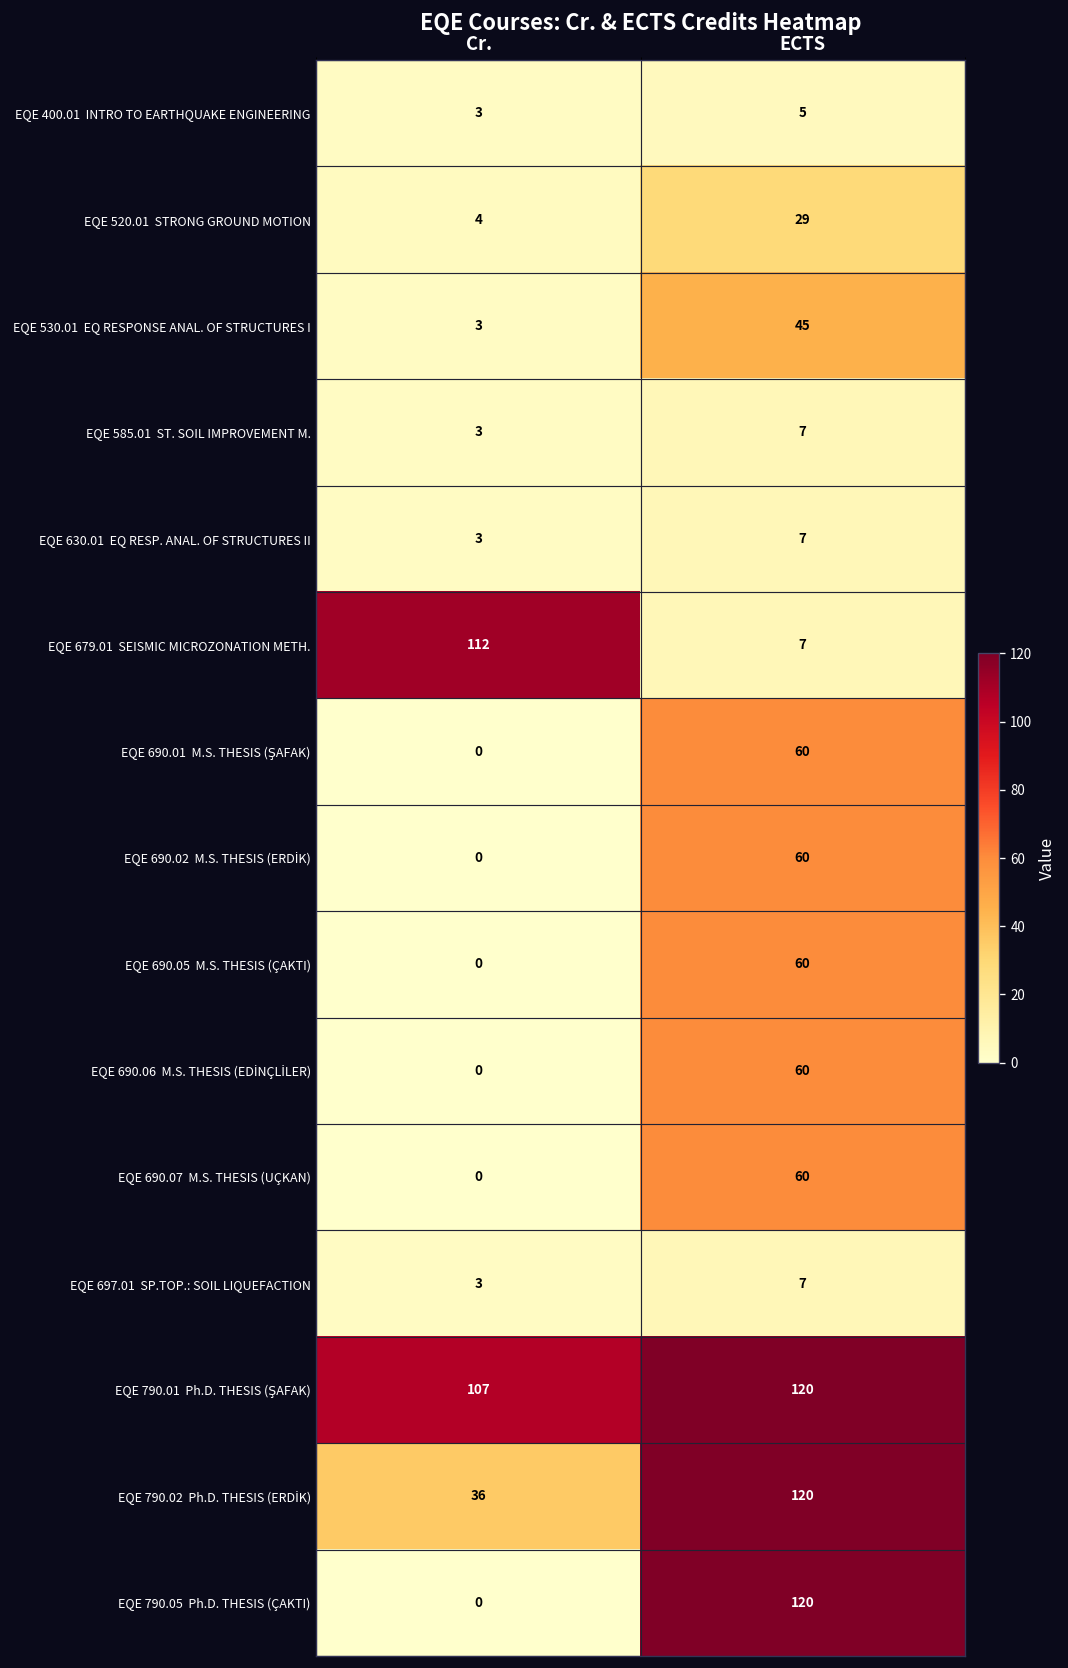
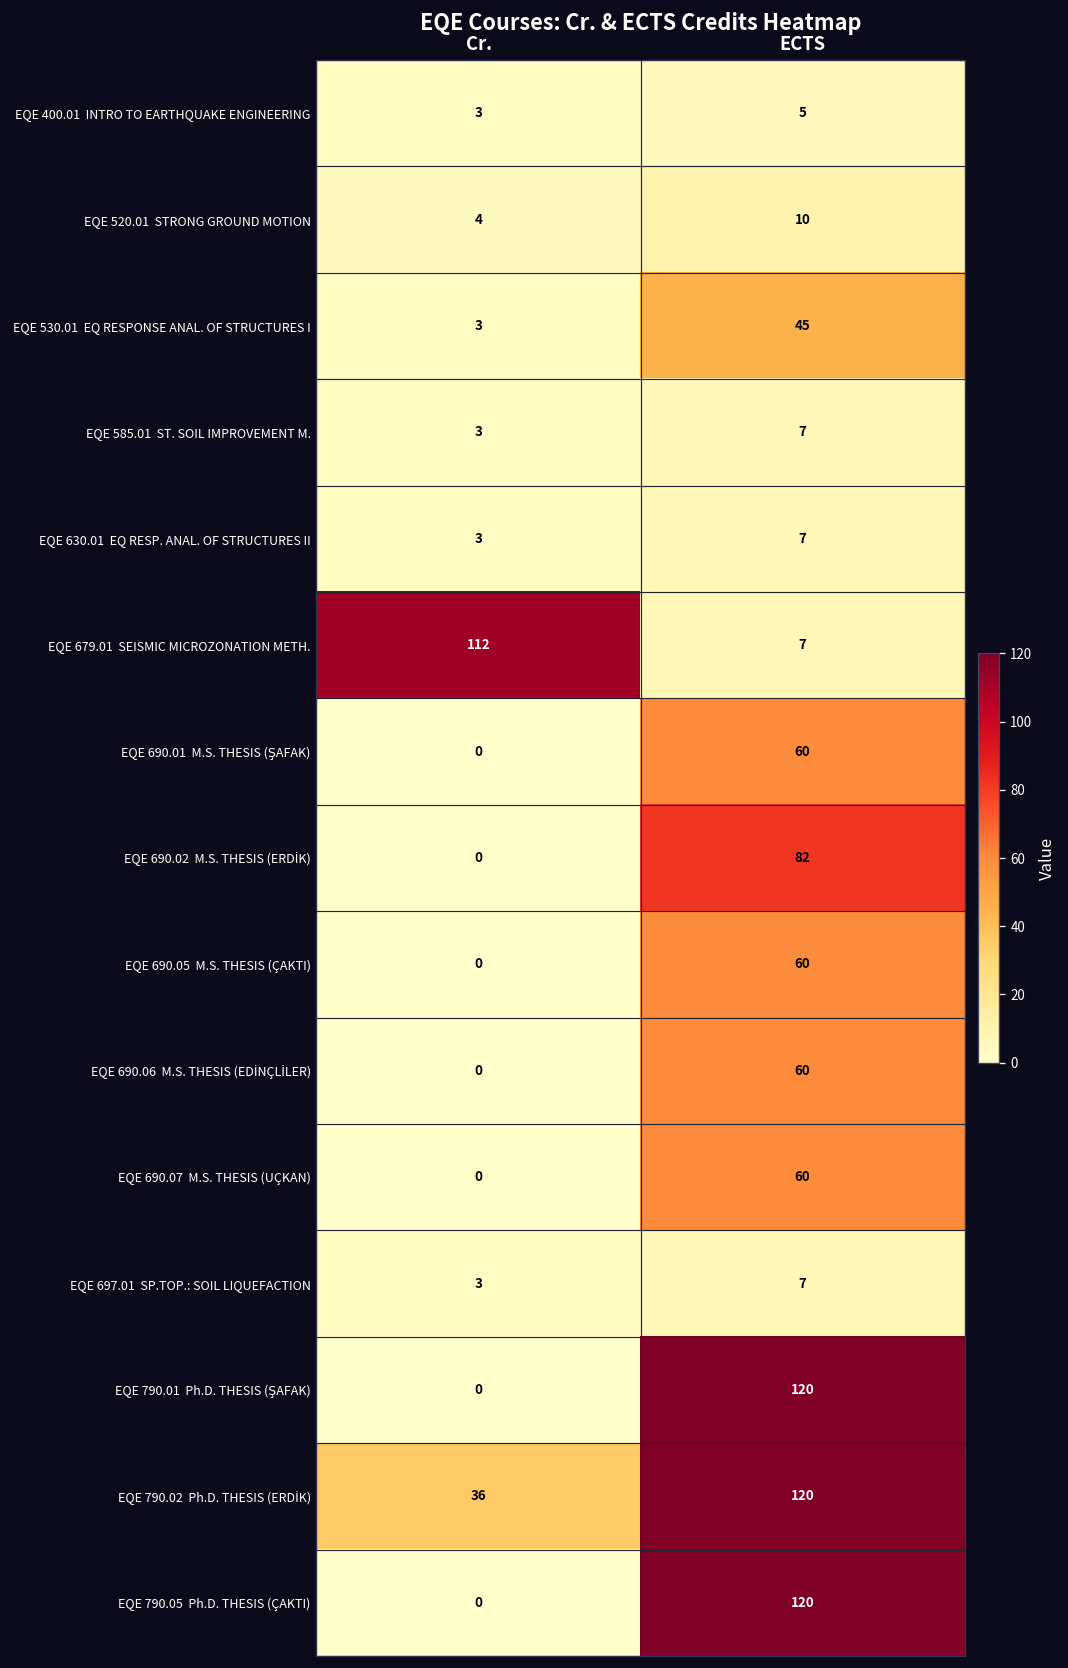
EQE 520.01 STRONG GROUND MOTION, ECTS: 29 -> 10
EQE 690.02 M.S. THESIS (ERDİK), ECTS: 60 -> 82
EQE 790.01 Ph.D. THESIS (ŞAFAK), Cr.: 107 -> 0
